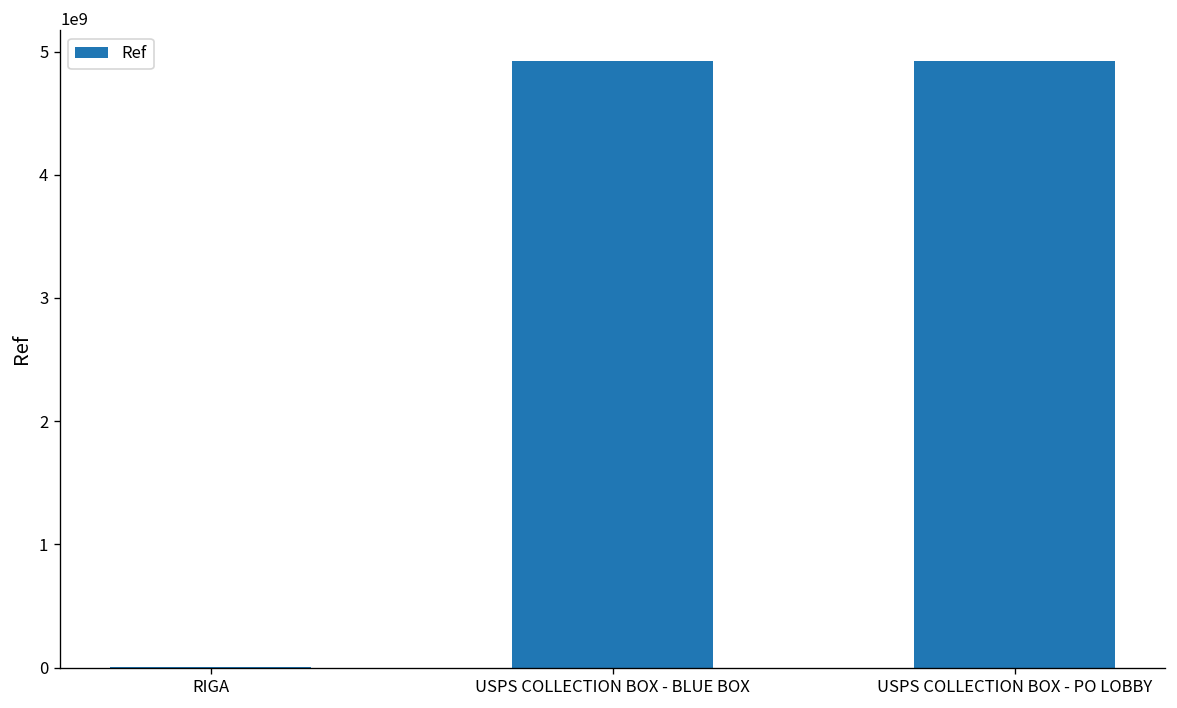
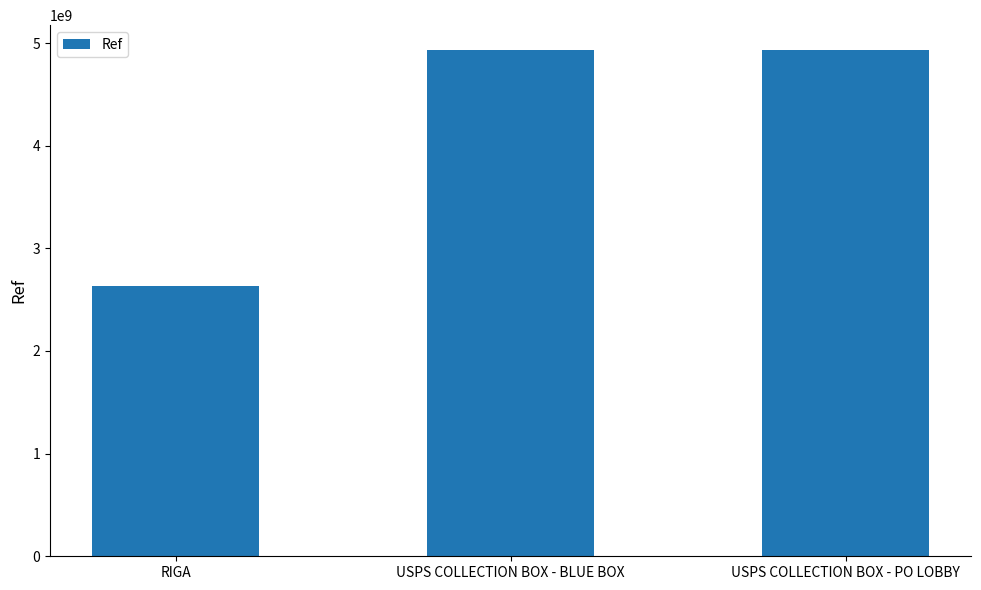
RIGA: 0 -> 2630000000
